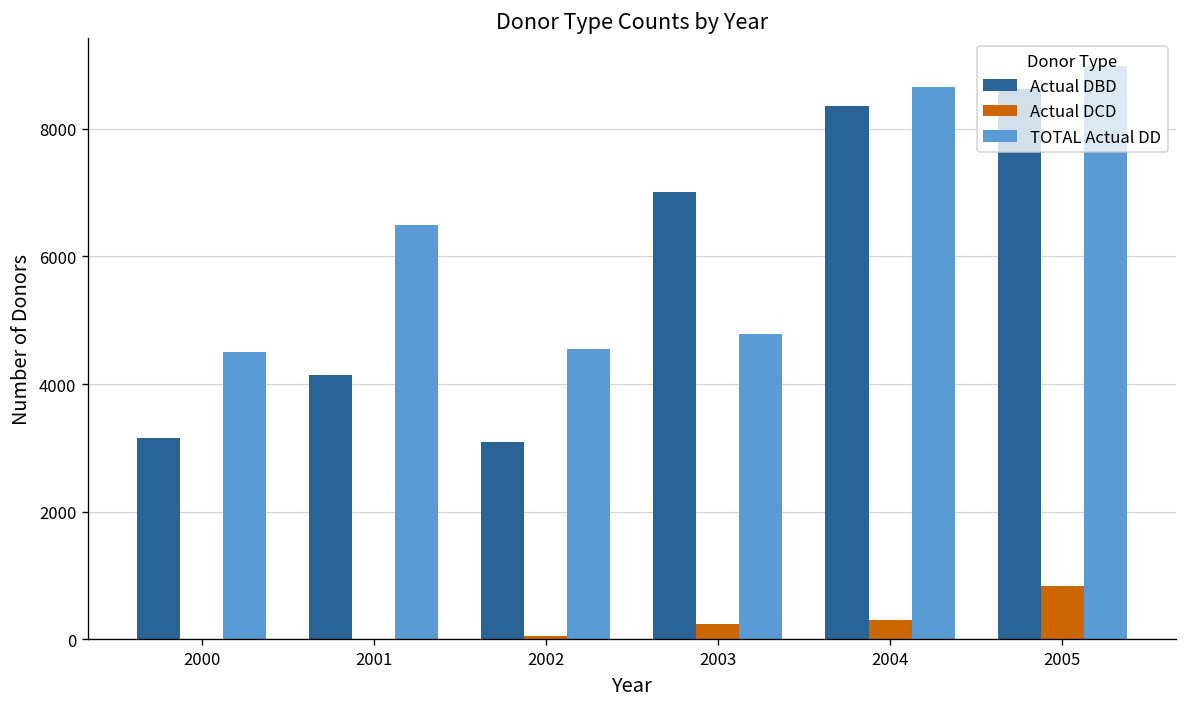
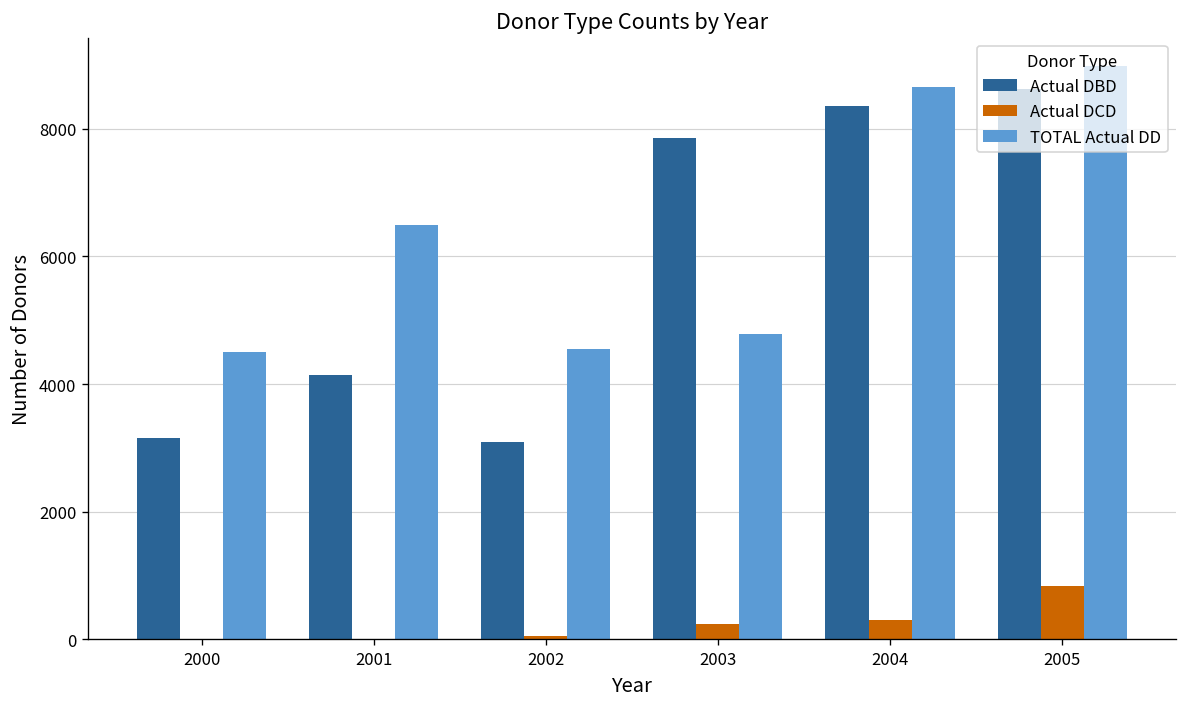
Actual DBD, 2003: 7000 -> 7900
